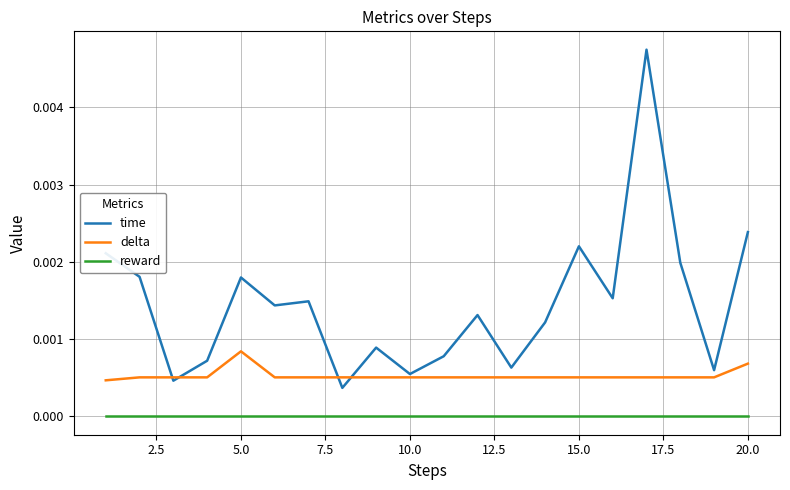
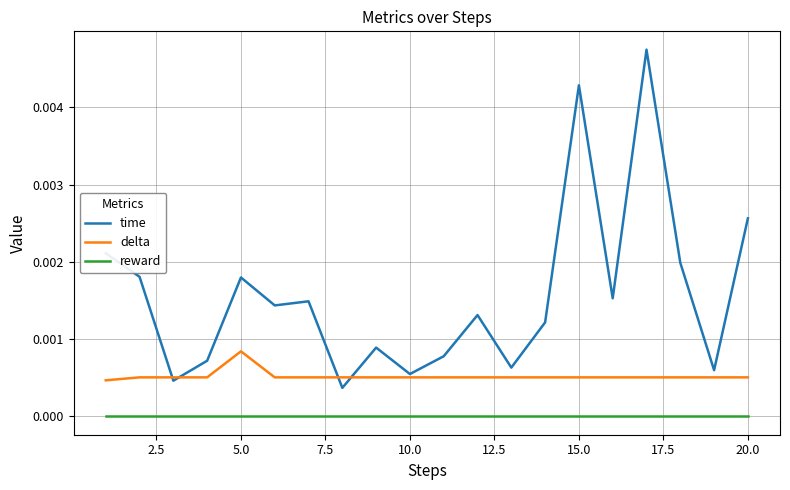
time, 15.0: 0.0022 -> 0.0043
time, 20.0: 0.0024 -> 0.0026
delta, 20.0: 0.0007 -> 0.0005
